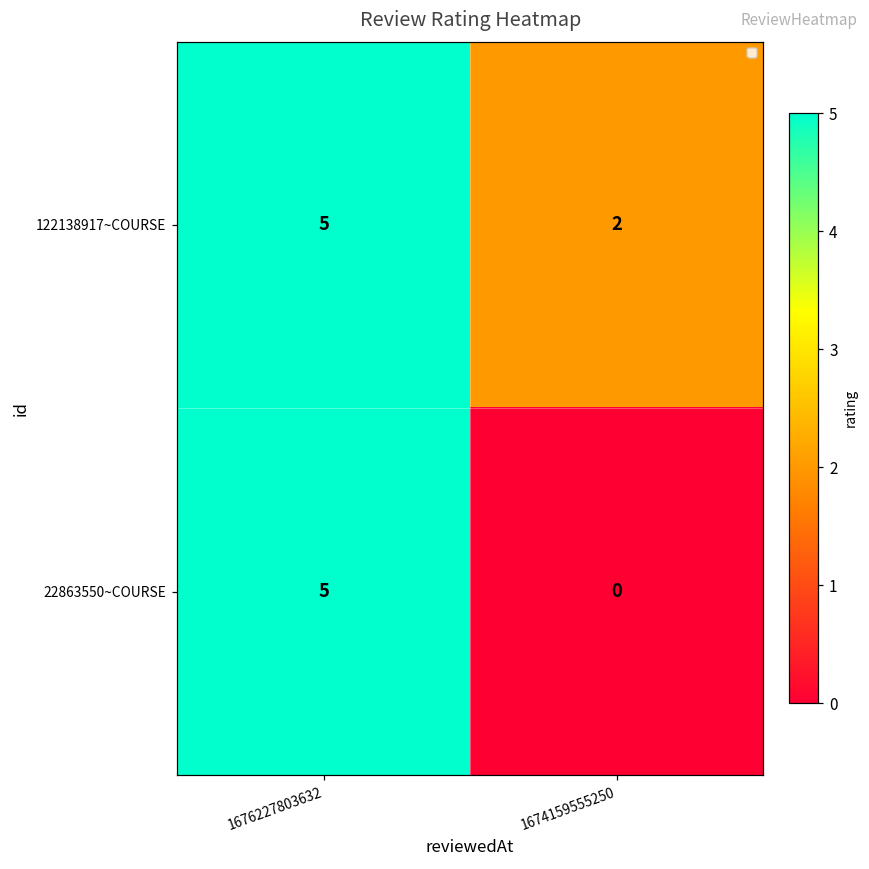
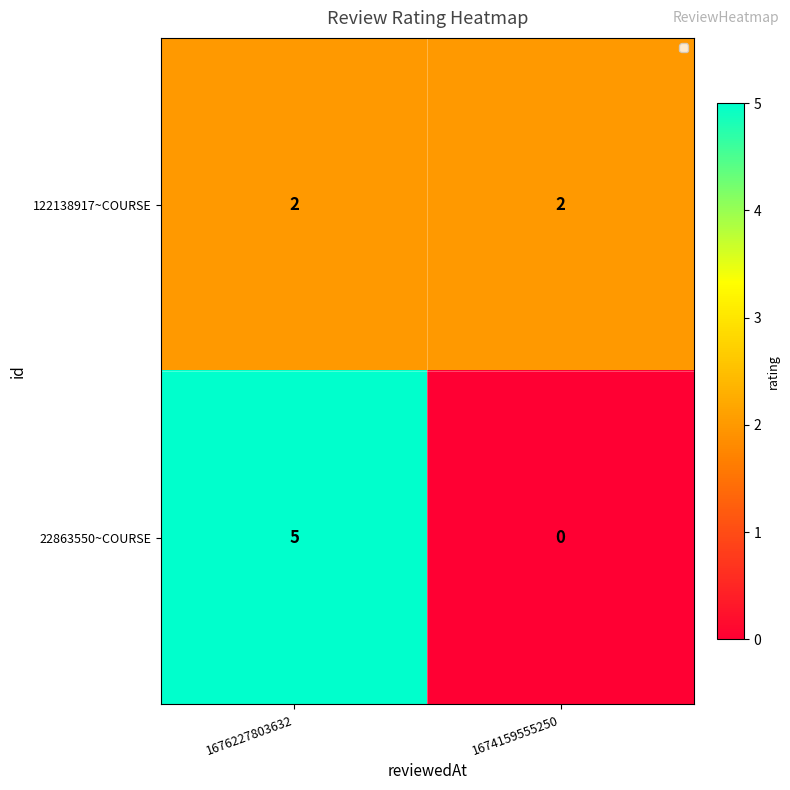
122138917~COURSE, 1676227803632: 5 -> 2
